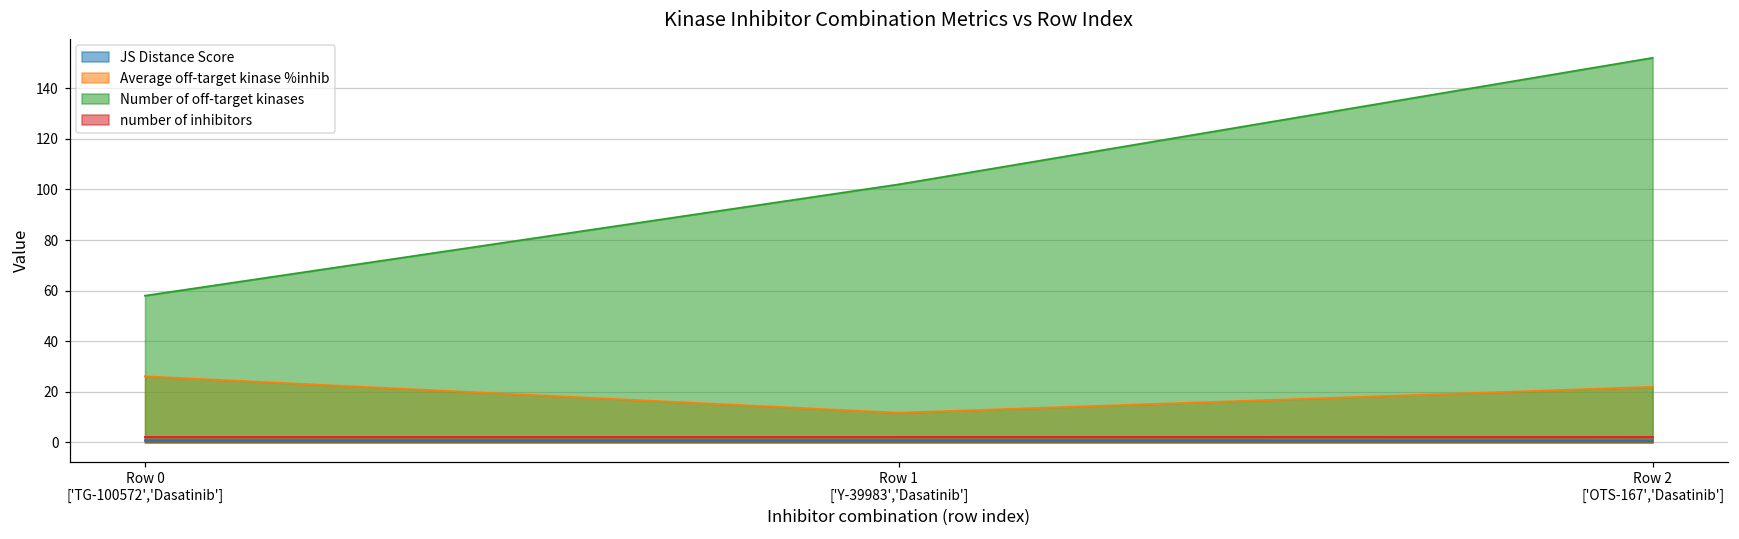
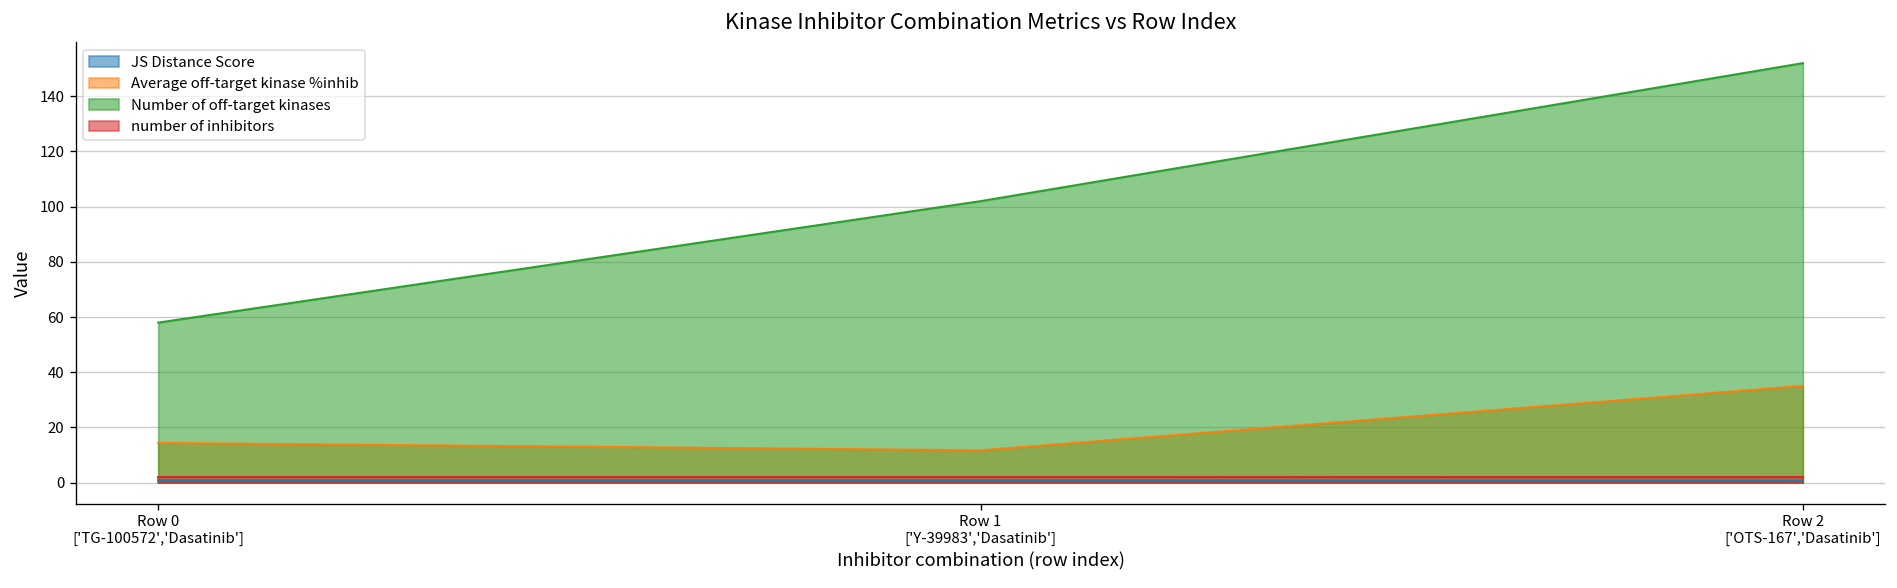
Average off-target kinase %inhib, Row 0 ['TG-100572','Dasatinib']: 26 -> 14
Average off-target kinase %inhib, Row 2 ['OTS-167','Dasatinib']: 22 -> 35
